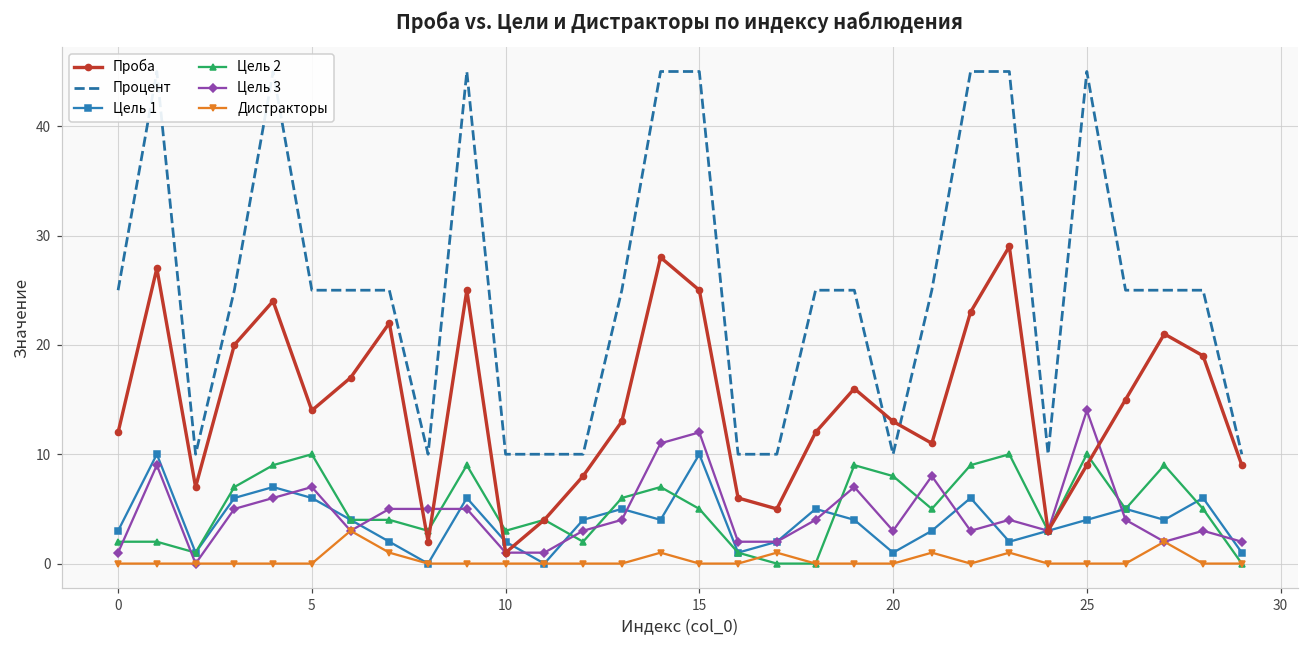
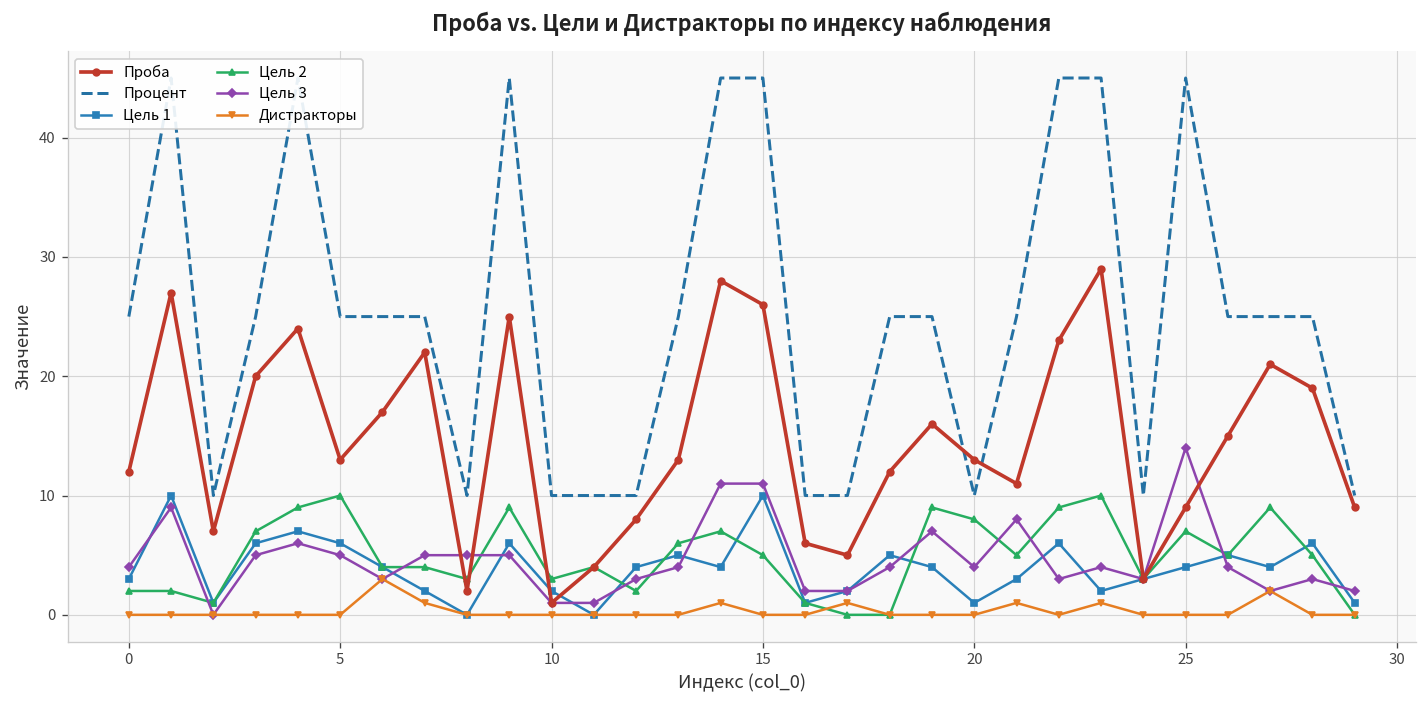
Цель 3, 0: 1 -> 4
Проба, 5: 14 -> 13
Цель 3, 5: 7 -> 5
Проба, 15: 25 -> 26
Цель 3, 15: 12 -> 11
Цель 3, 20: 3 -> 4
Цель 2, 25: 10 -> 7
